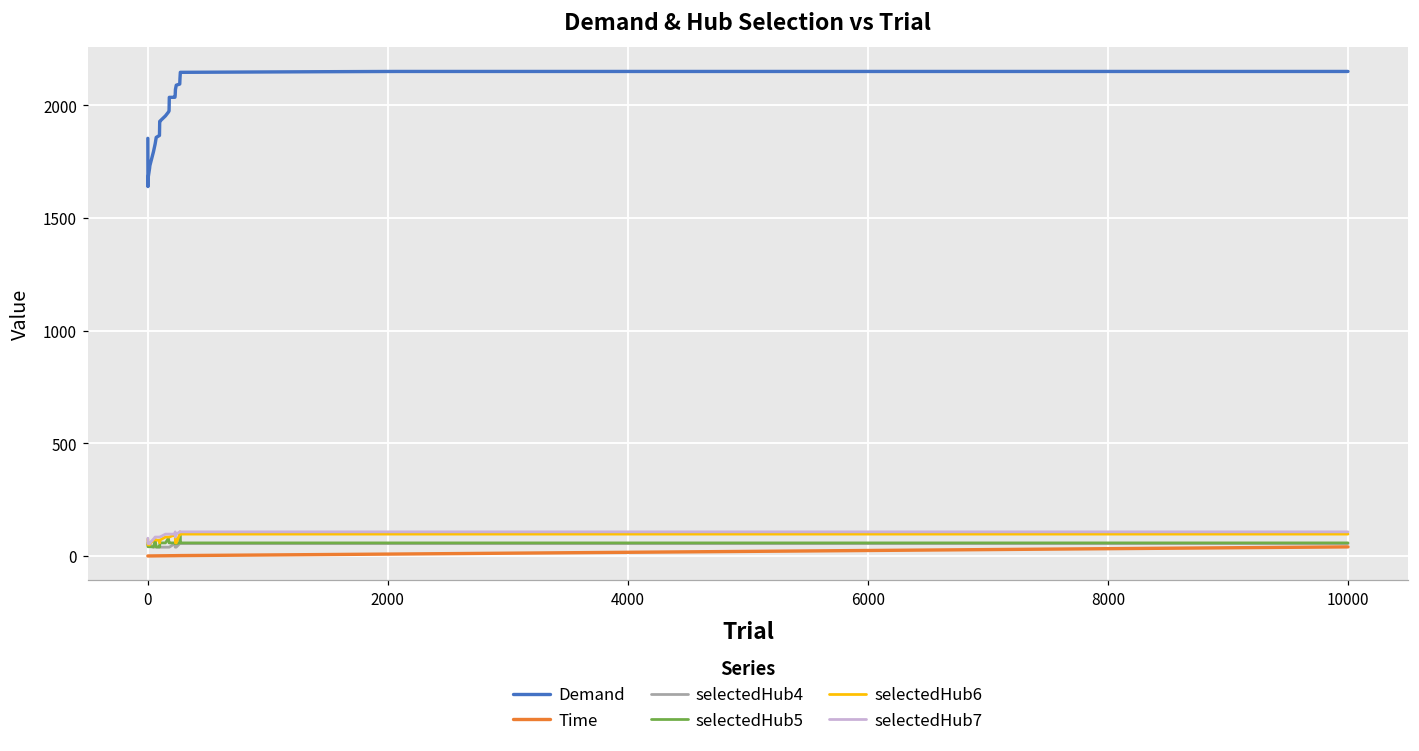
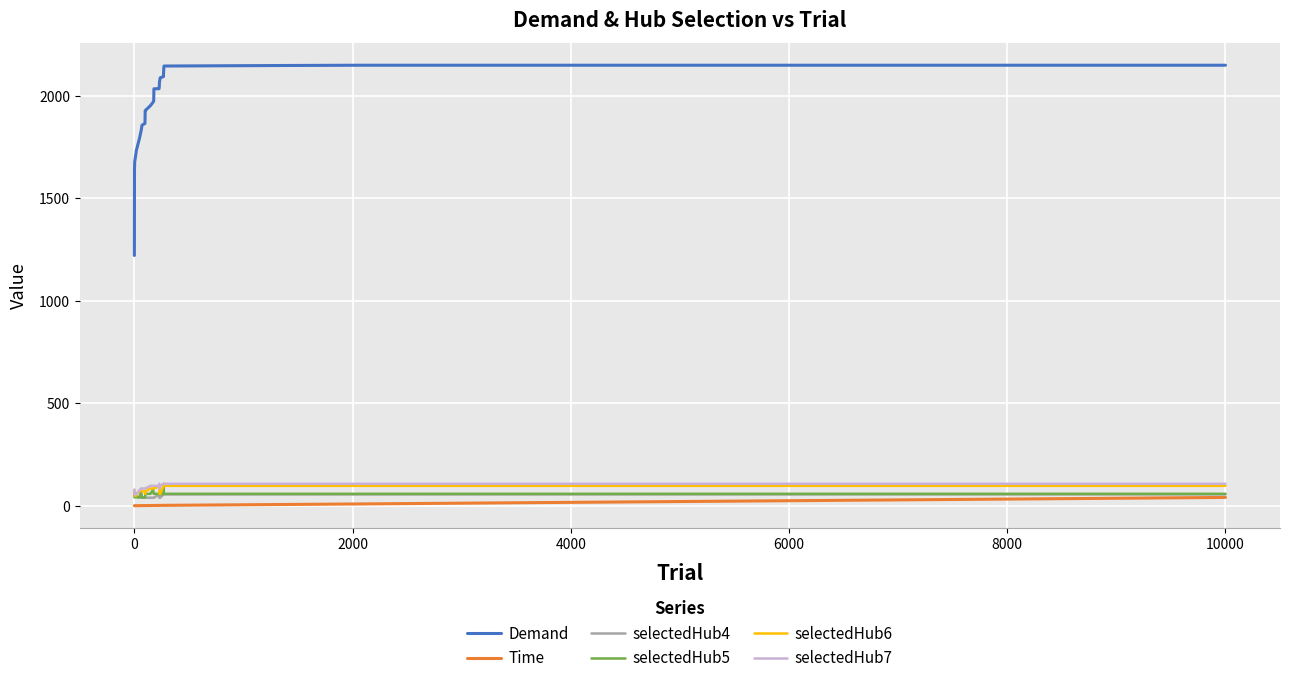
Demand, 0: 1850 -> 1220
